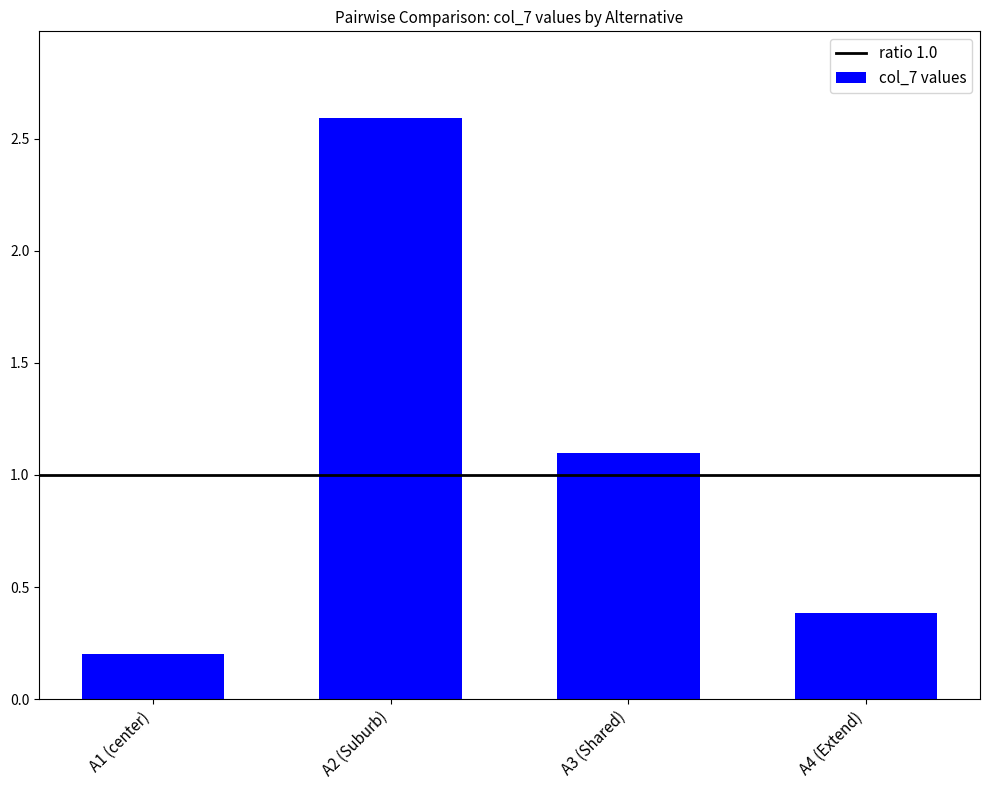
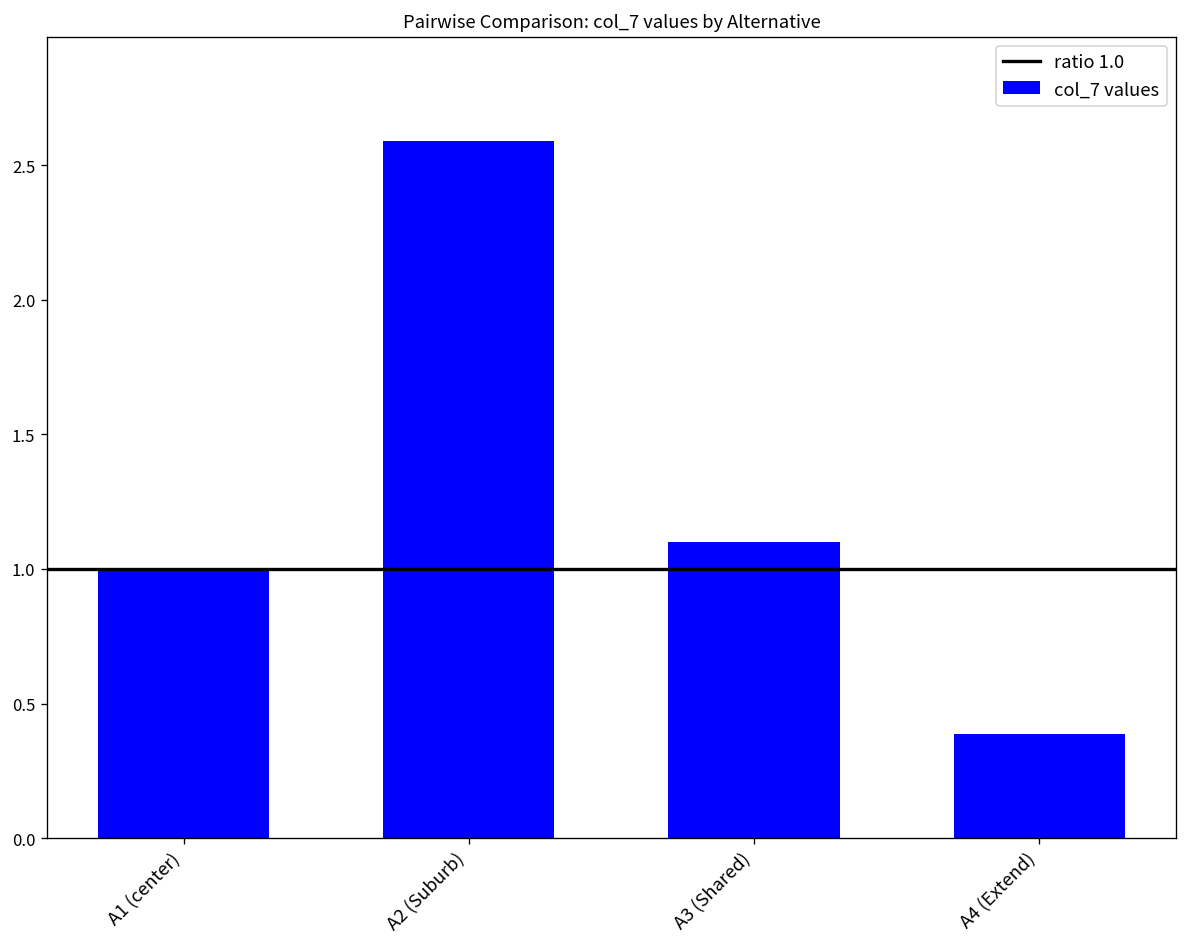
A1 (center): 0.2 -> 1.0
